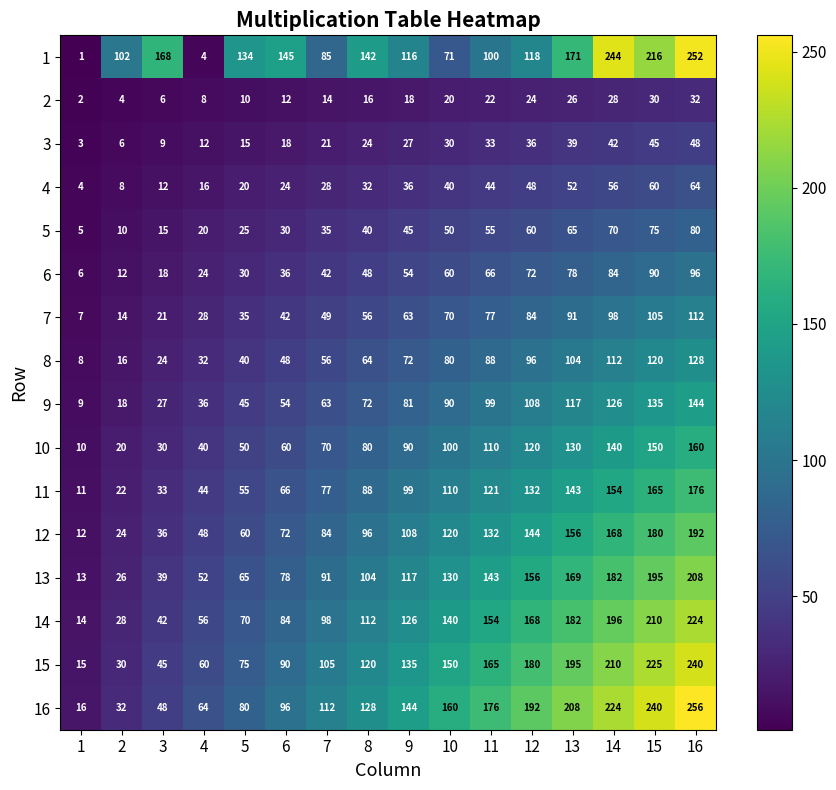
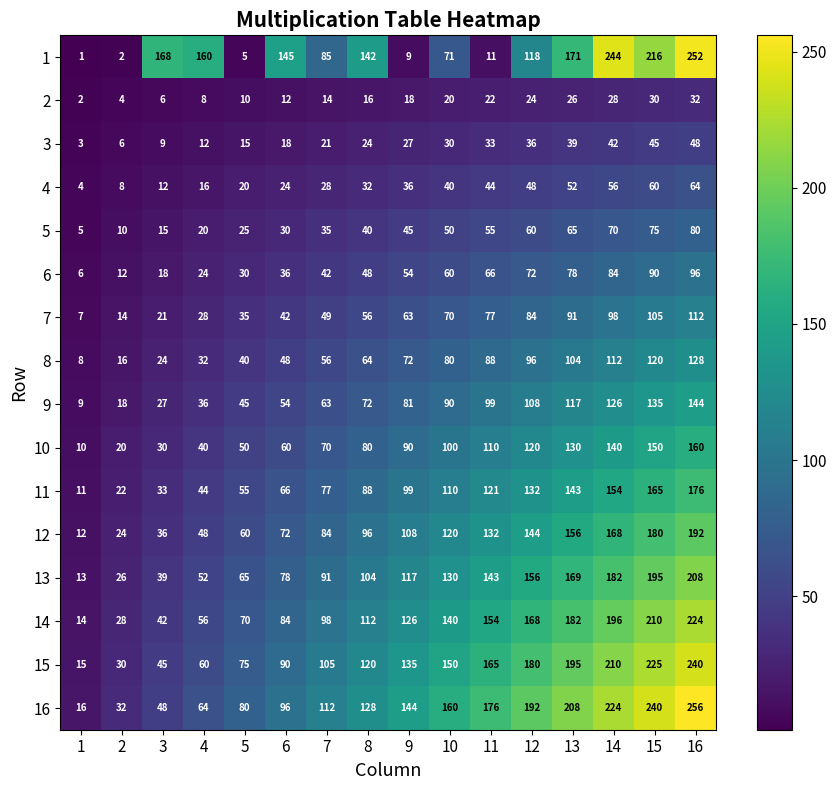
1, 2: 102 -> 2
1, 4: 4 -> 160
1, 5: 134 -> 5
1, 9: 116 -> 9
1, 11: 100 -> 11
